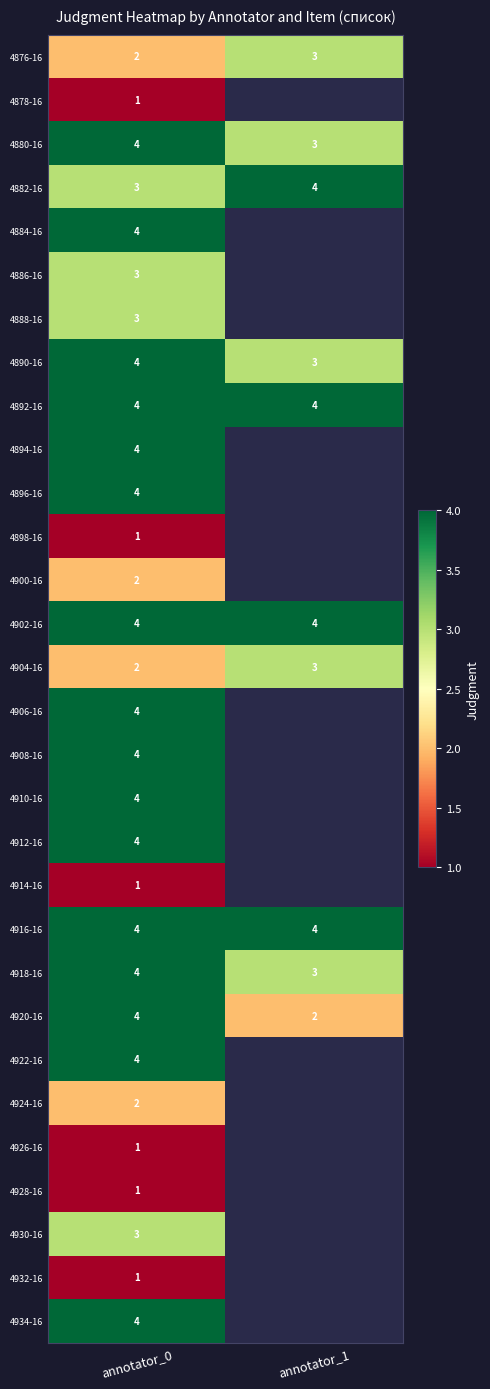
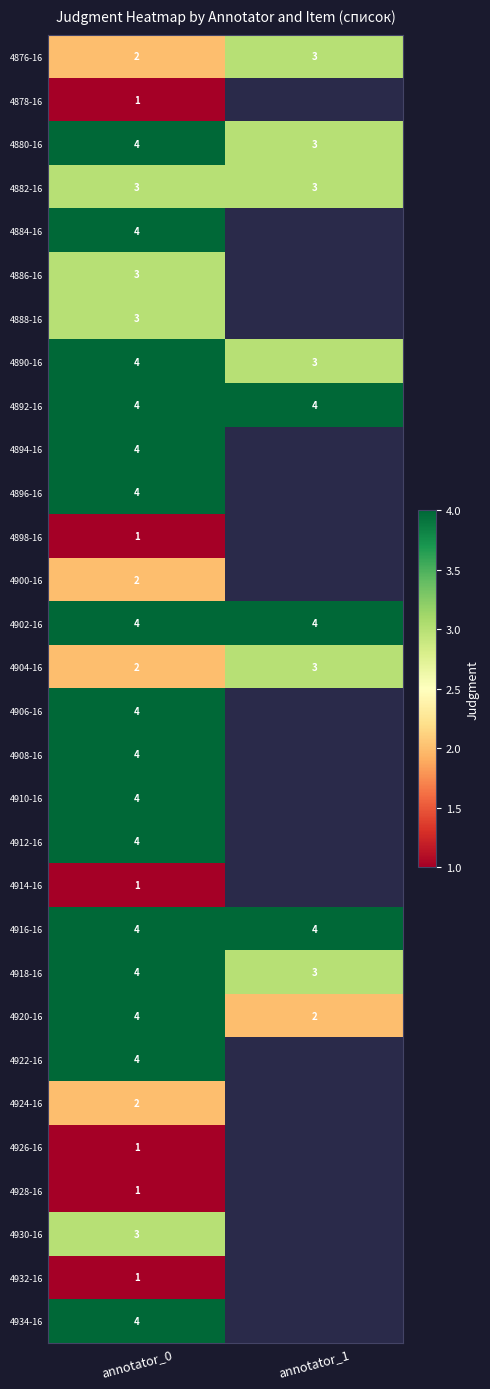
4882-16, annotator_1: 4 -> 3
